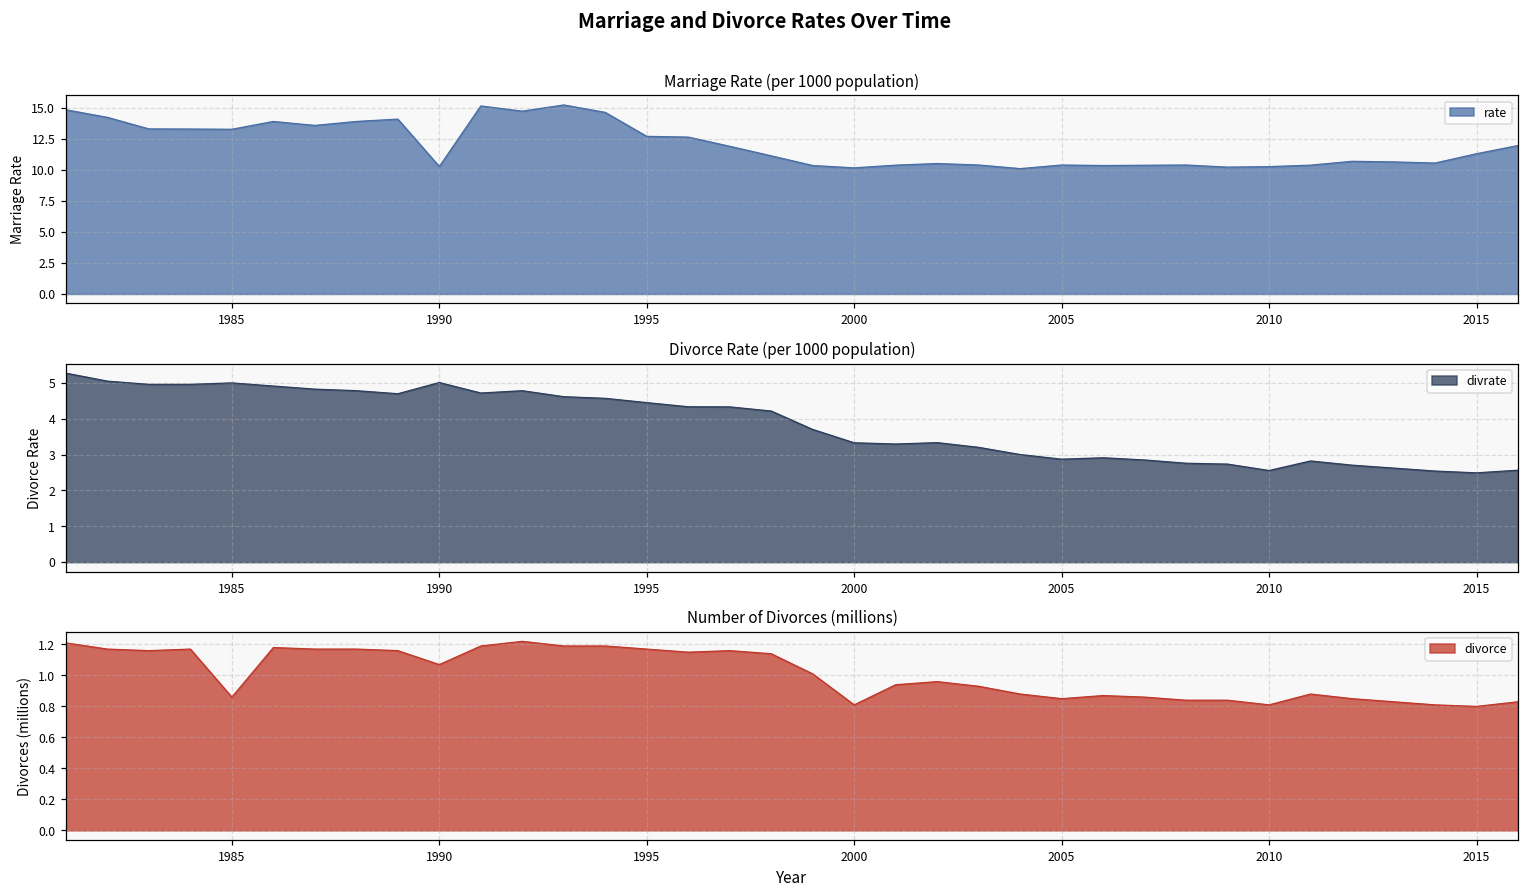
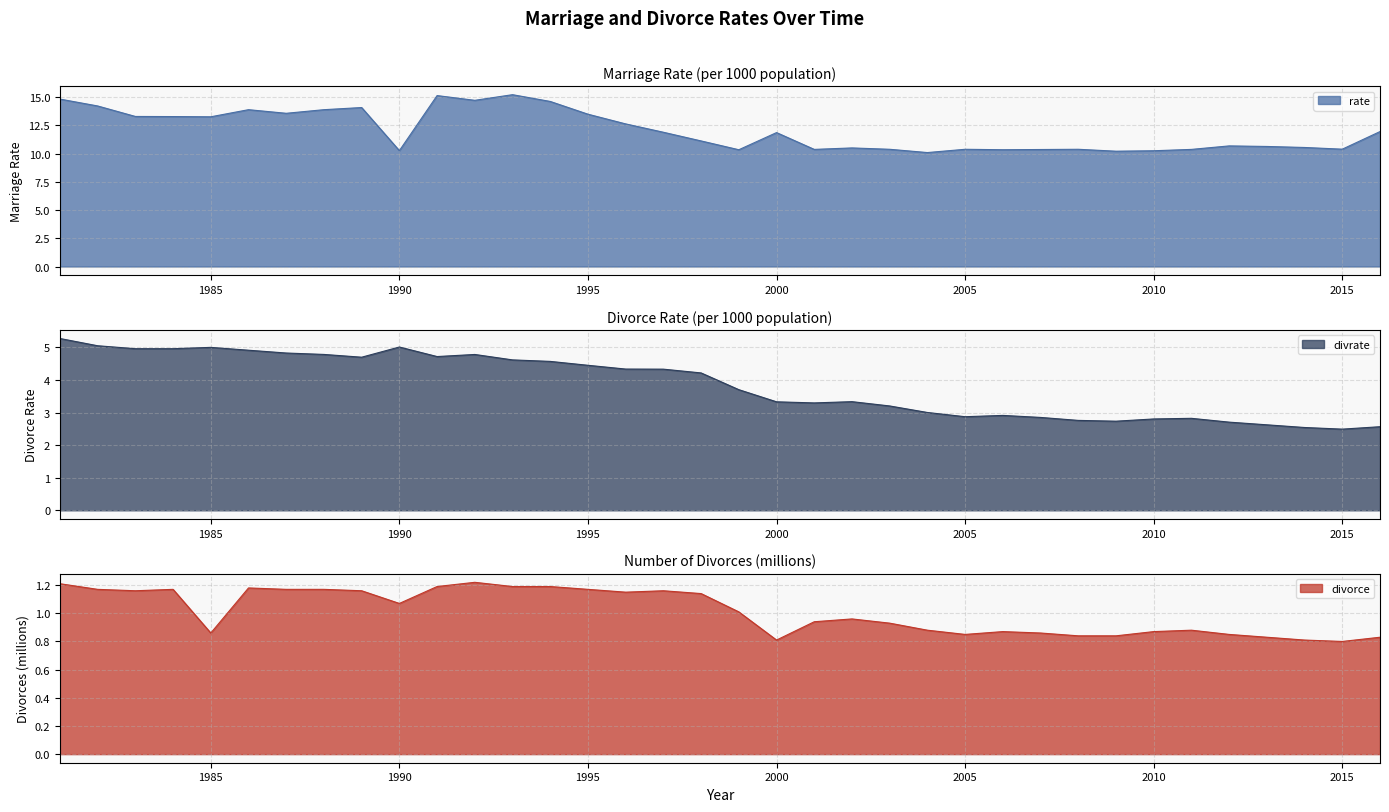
Marriage Rate (per 1000 population), 1995: 12.7 -> 13.5
Marriage Rate (per 1000 population), 2000: 10.2 -> 11.9
Marriage Rate (per 1000 population), 2015: 11.3 -> 10.4
Divorce Rate (per 1000 population), 2010: 2.6 -> 2.8
Number of Divorces (millions), 2010: 0.81 -> 0.87
